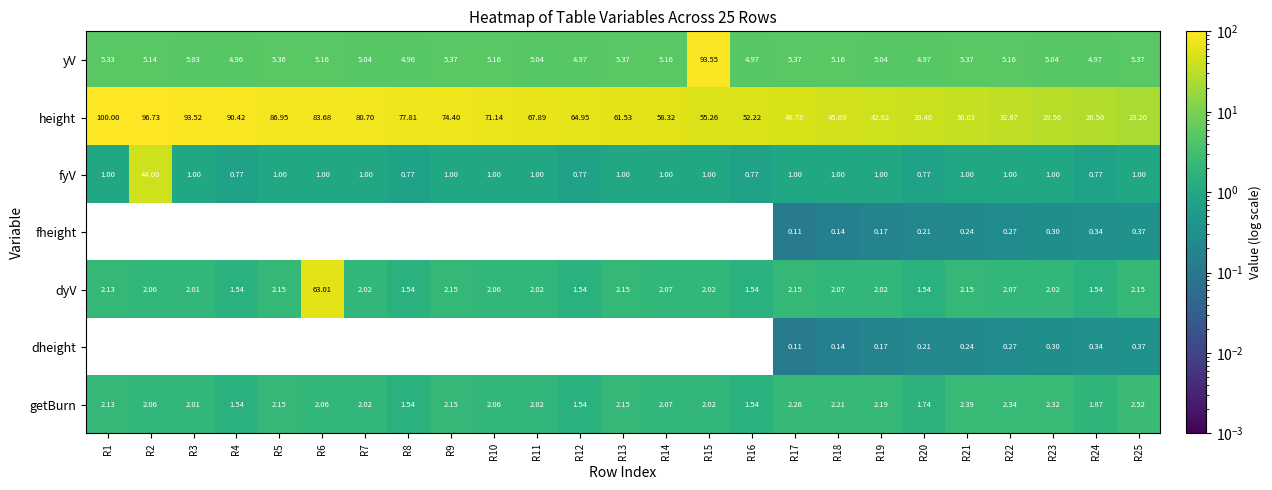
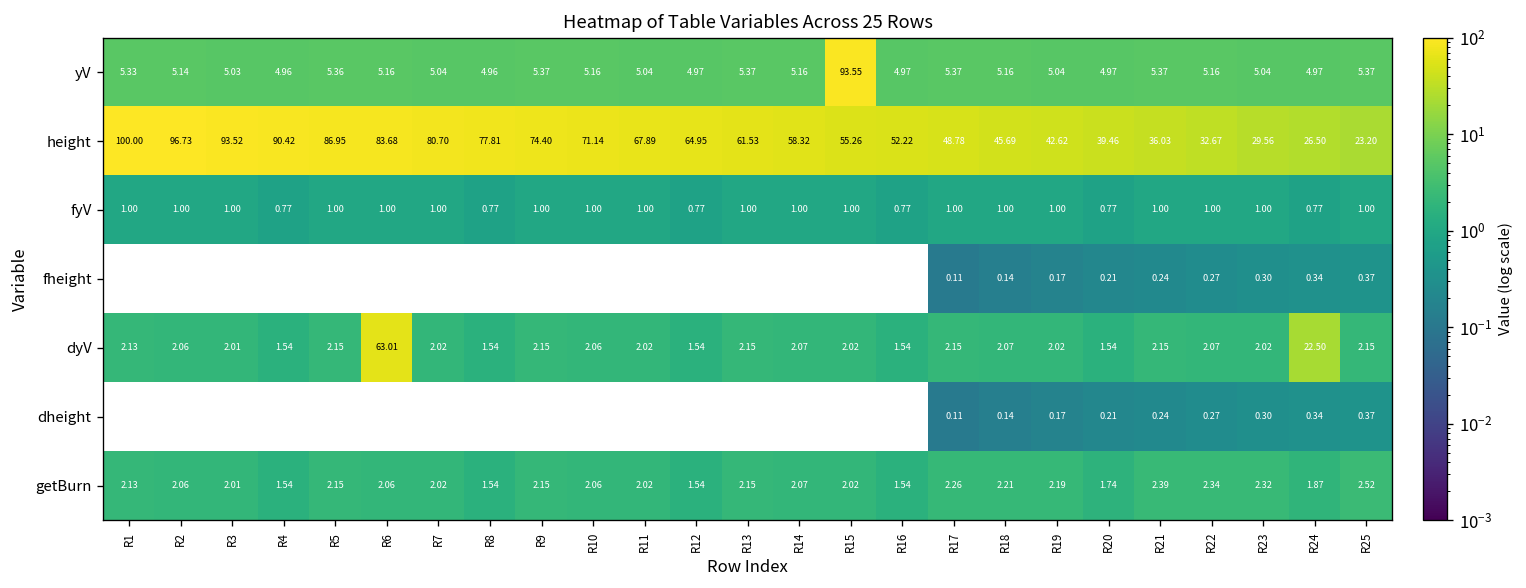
fyV, R2: 44.00 -> 1.00
dyV, R24: 1.54 -> 22.50
